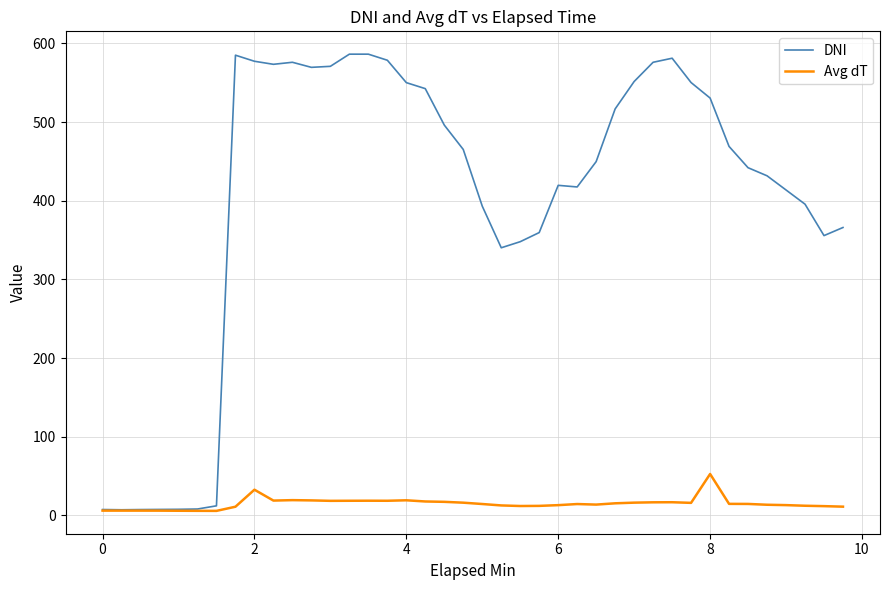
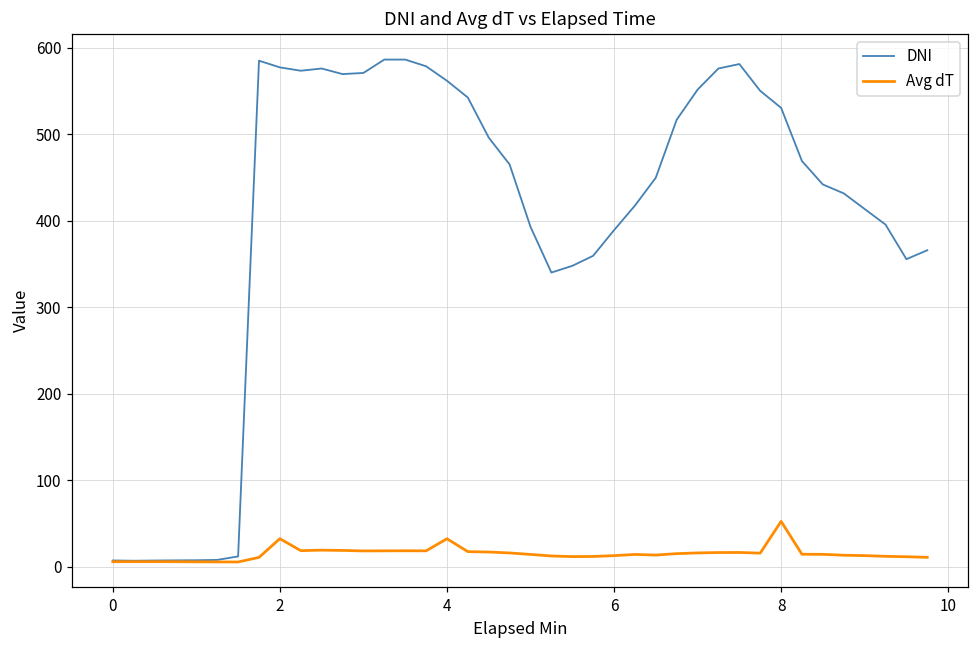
DNI, 4: 550 -> 560
Avg dT, 4: 20 -> 30
DNI, 6: 420 -> 390
